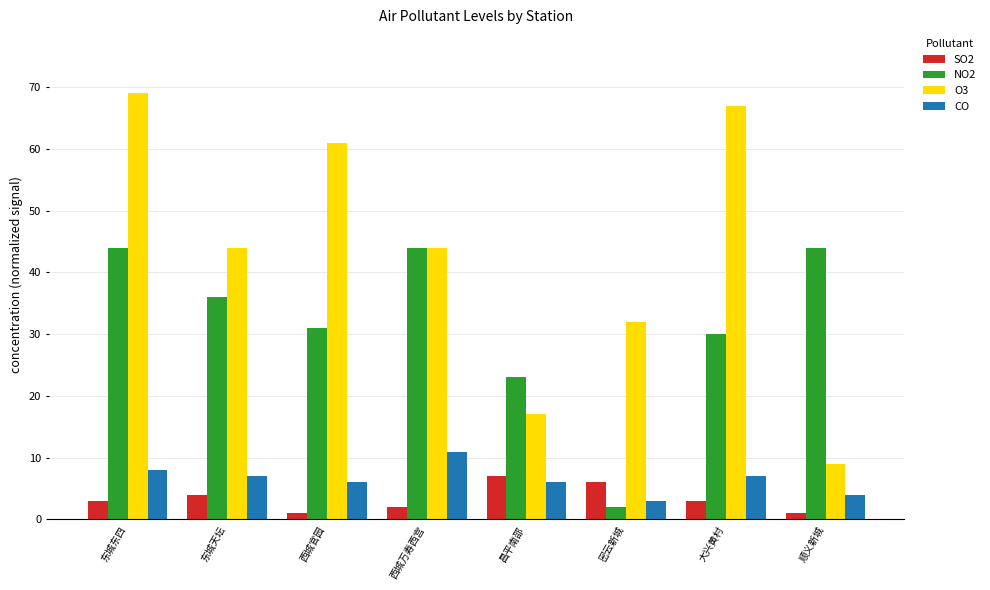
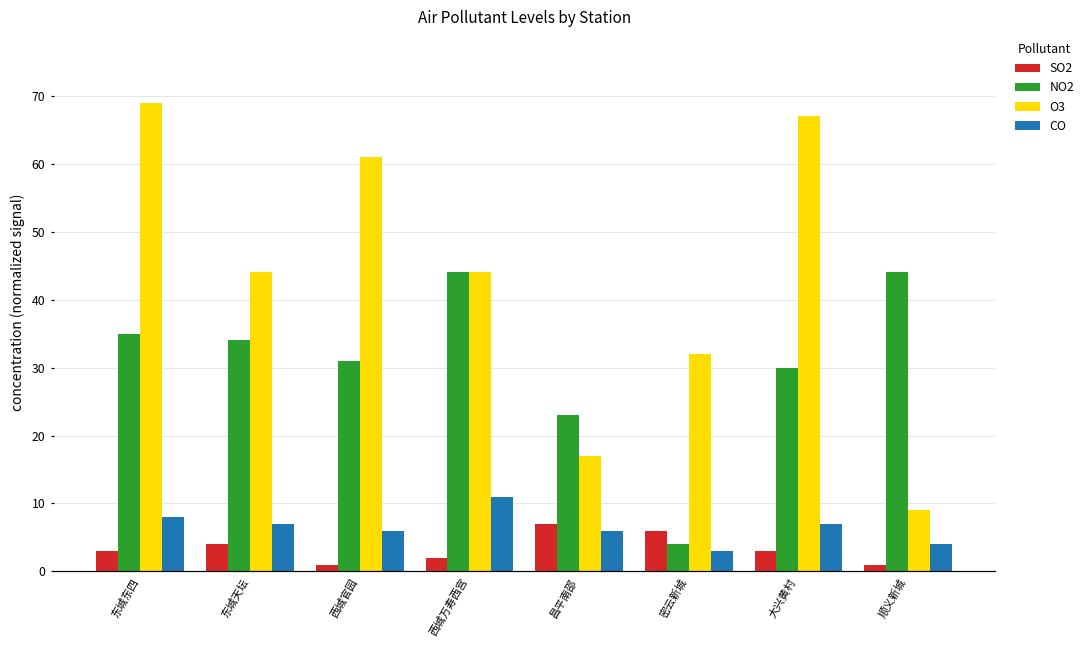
NO2, 东城东四: 44 -> 35
NO2, 东城天坛: 36 -> 34
NO2, 密云新城: 2 -> 4
